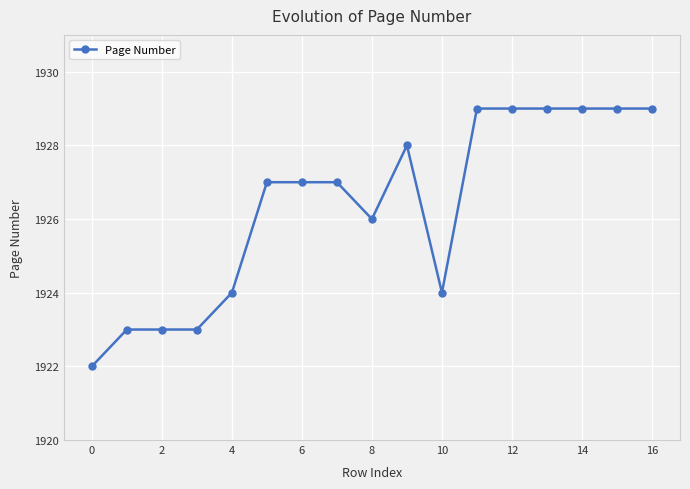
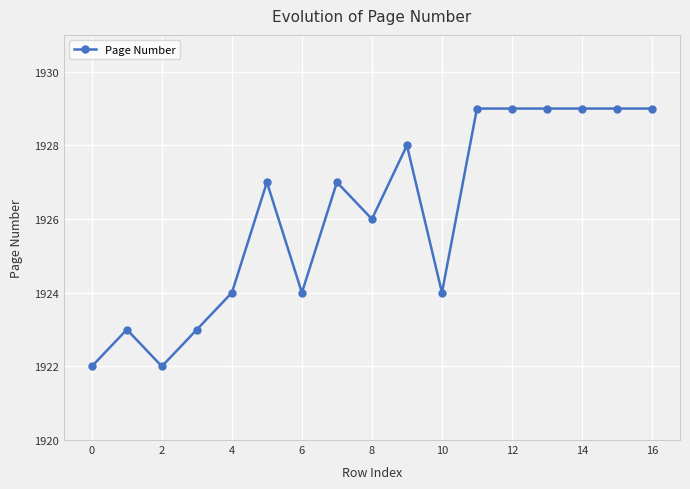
2: 1923 -> 1922
6: 1927 -> 1924
